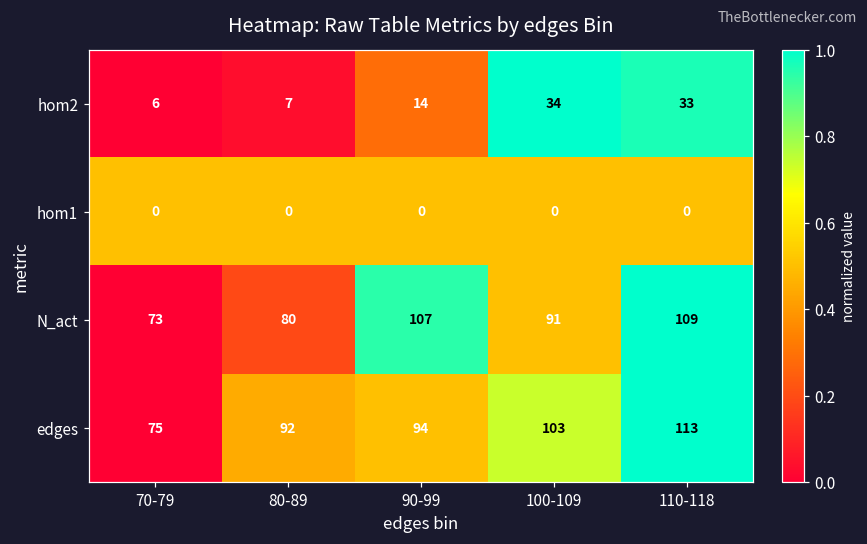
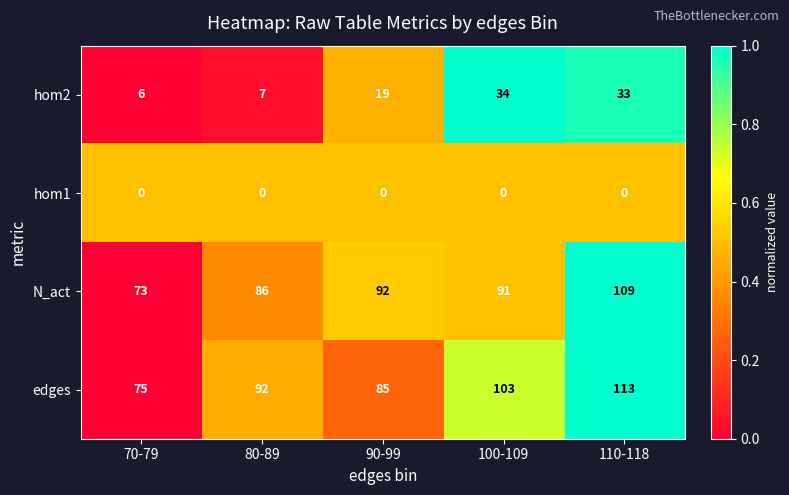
hom2, 90-99: 14 -> 19
N_act, 80-89: 80 -> 86
N_act, 90-99: 107 -> 92
edges, 90-99: 94 -> 85
